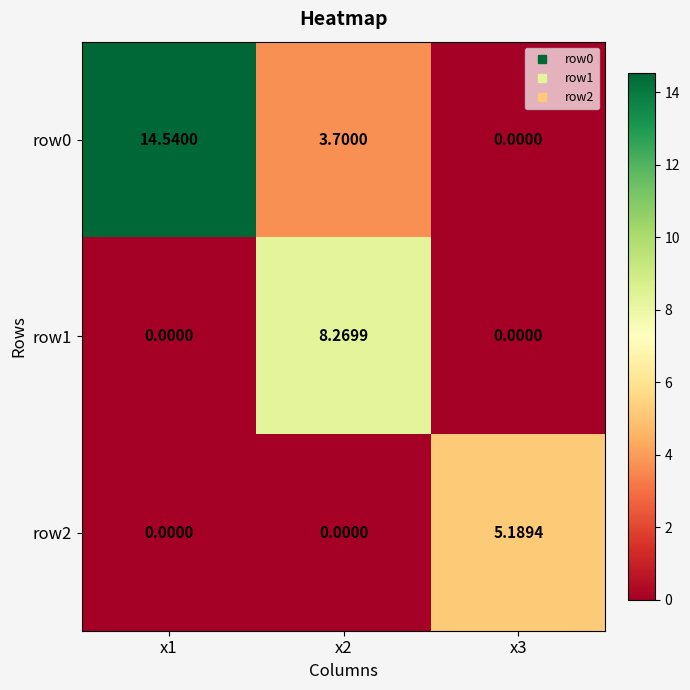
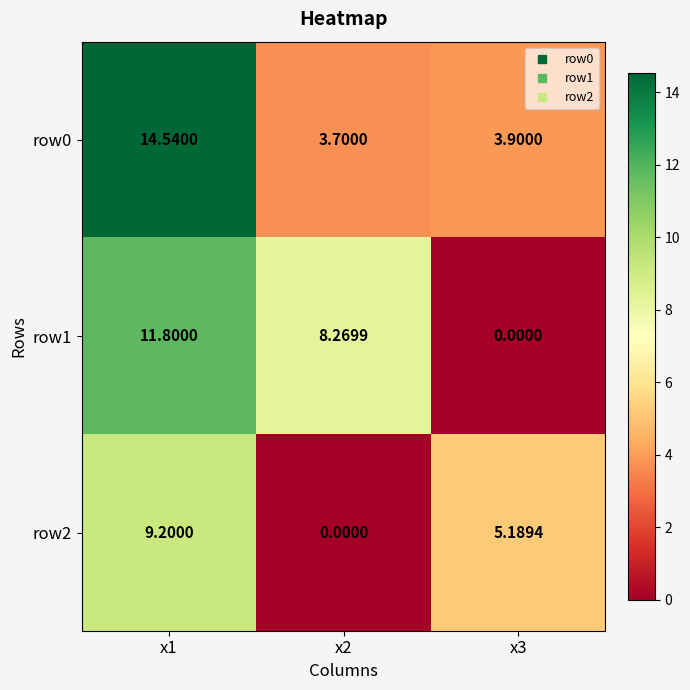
row0, x3: 0.0000 -> 3.9000
row1, x1: 0.0000 -> 11.8000
row2, x1: 0.0000 -> 9.2000
